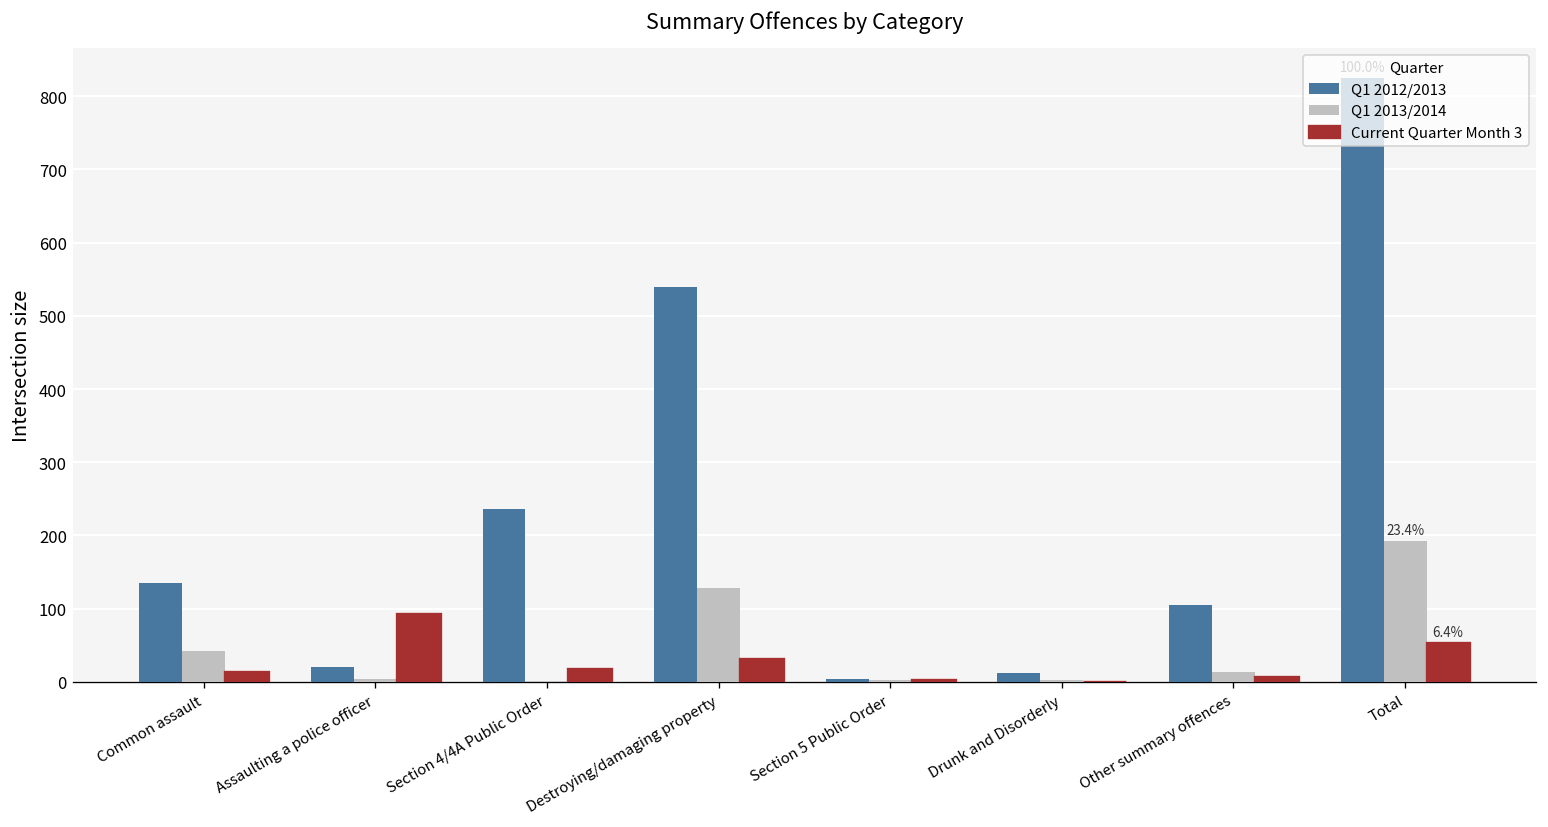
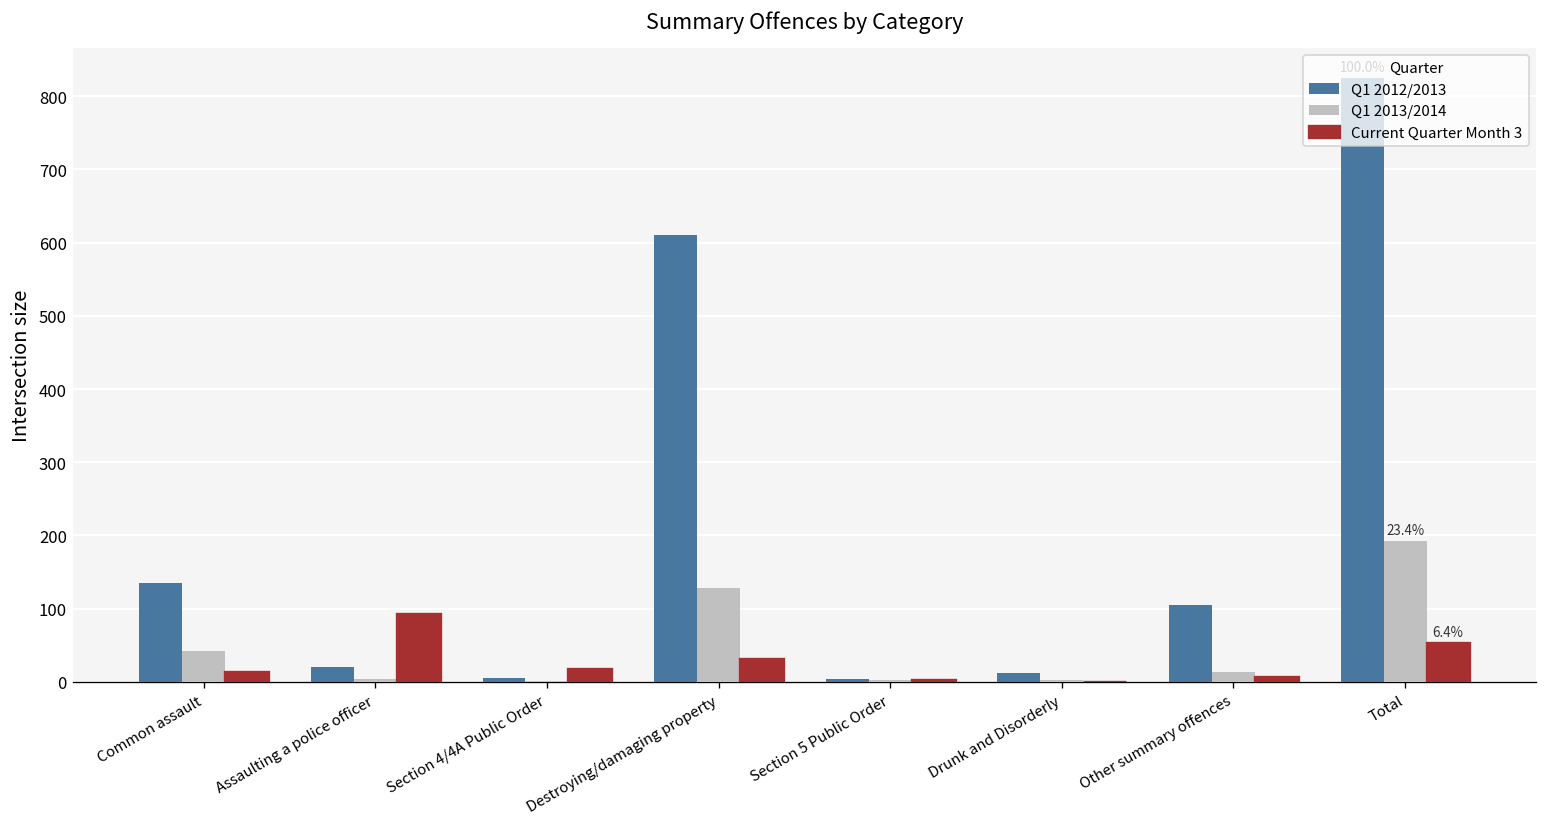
Q1 2012/2013, Section 4/4A Public Order: 240 -> 10
Q1 2012/2013, Destroying/damaging property: 540 -> 610
